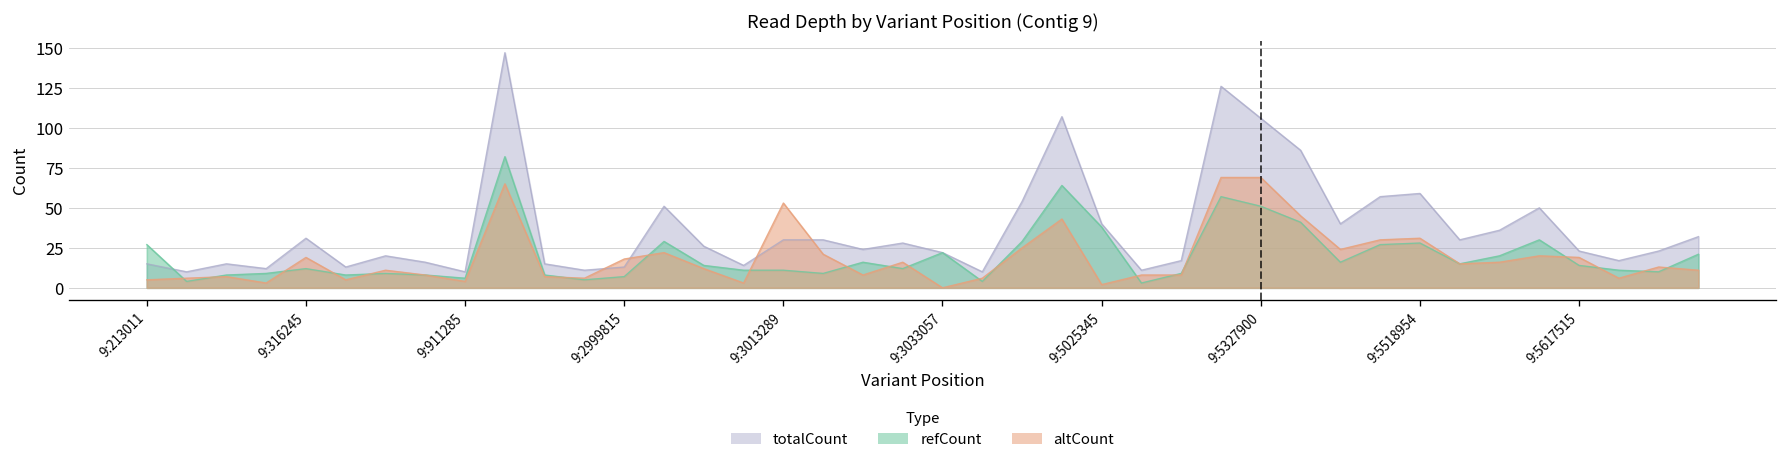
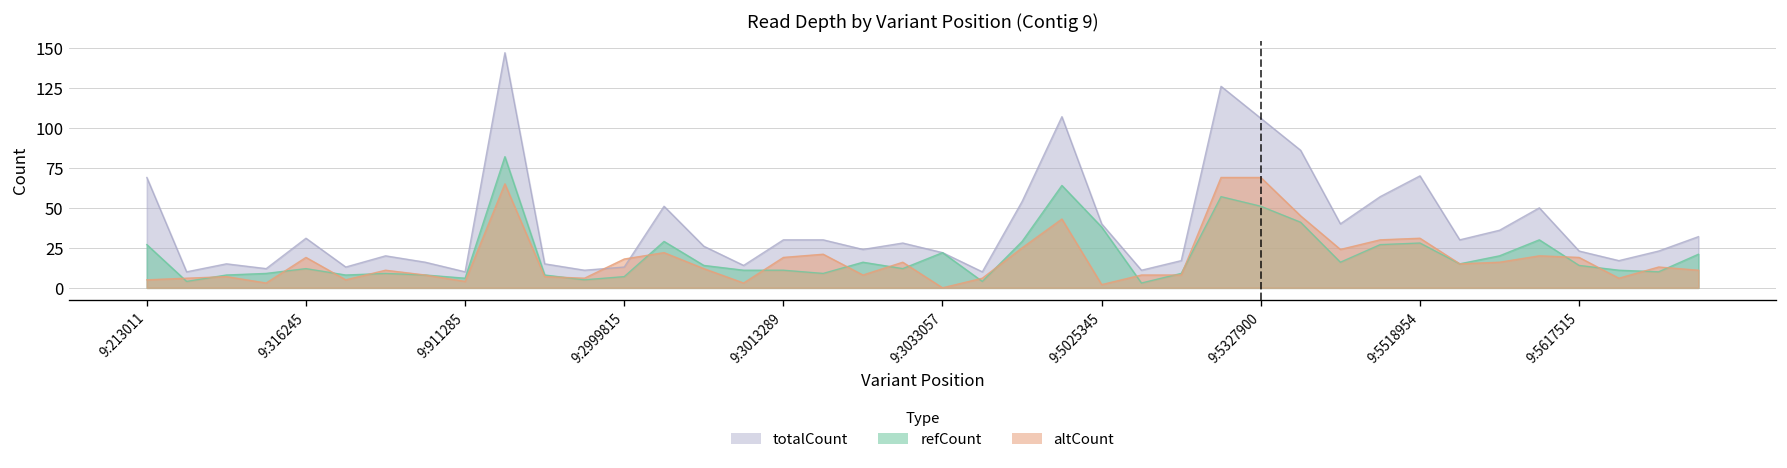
totalCount, 9:213011: 15 -> 69
altCount, 9:3013289: 53 -> 19
totalCount, 9:5518954: 59 -> 70
